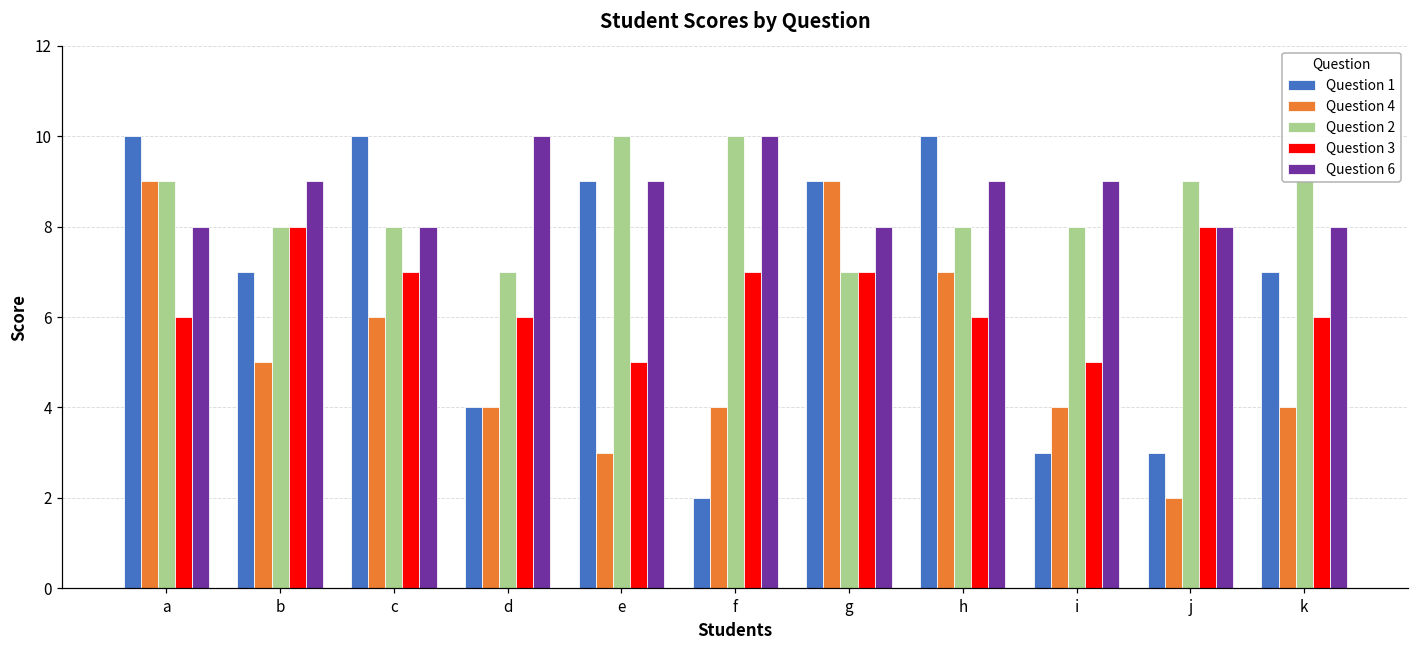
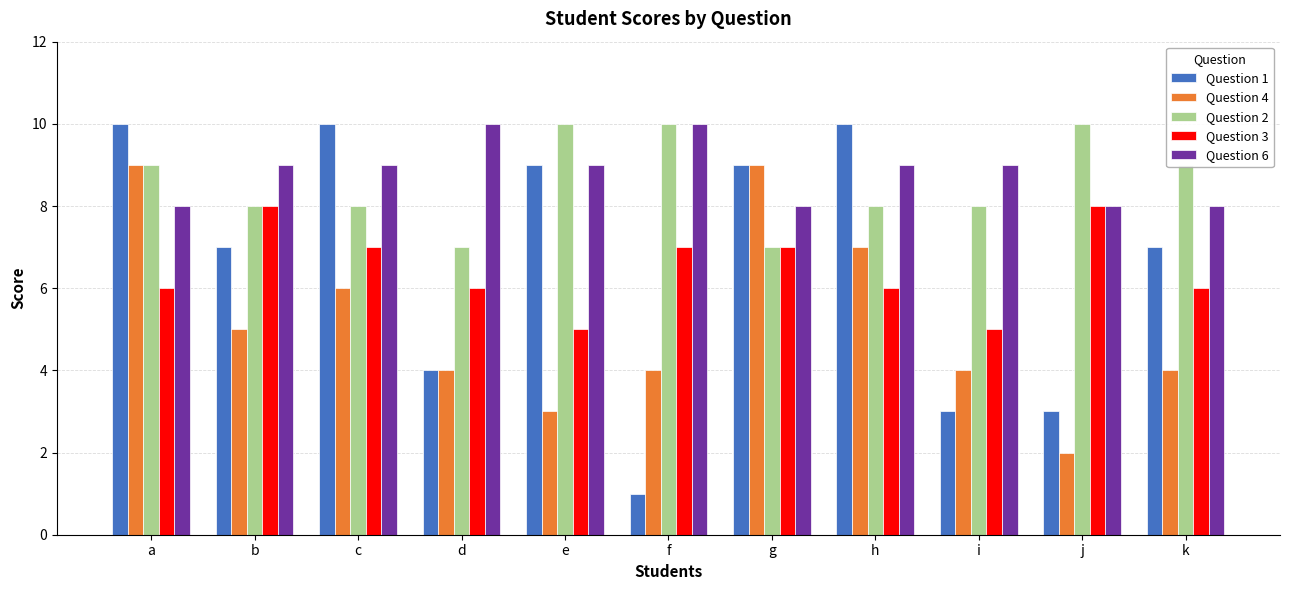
Question 6, c: 8 -> 9
Question 1, f: 2 -> 1
Question 2, j: 9 -> 10
